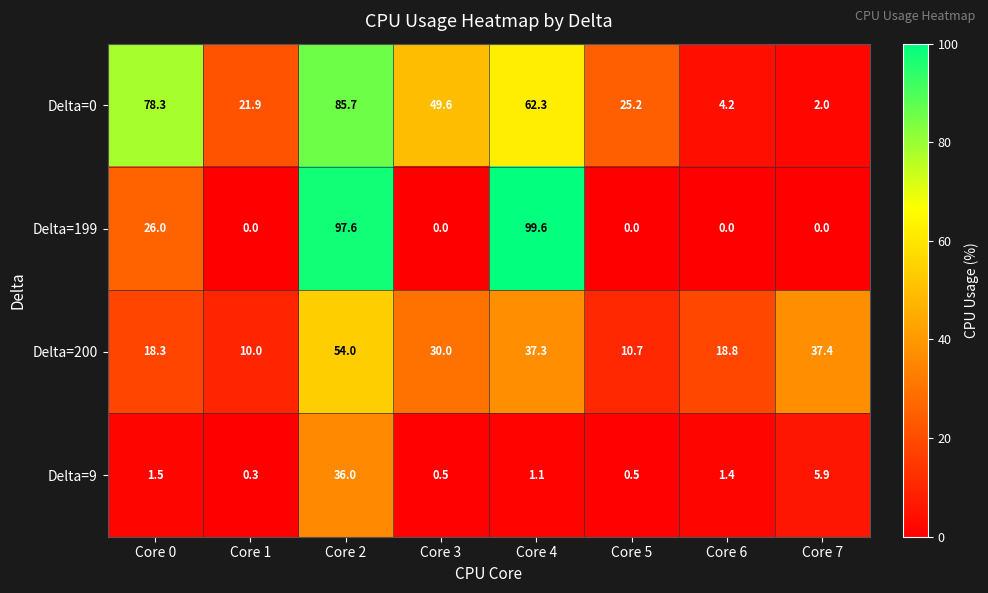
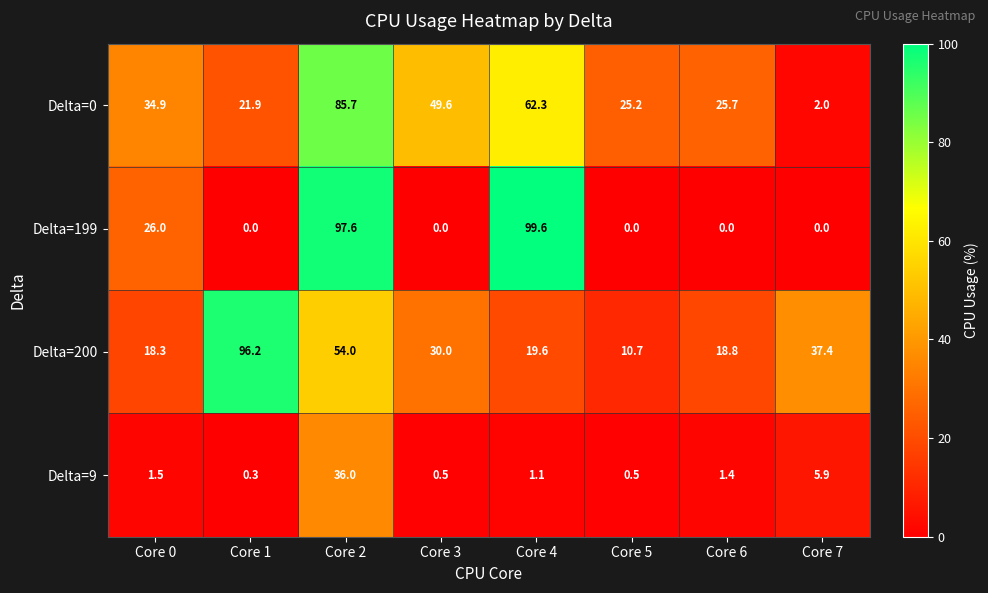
Delta=0, Core 0: 78.3 -> 34.9
Delta=0, Core 6: 4.2 -> 25.7
Delta=200, Core 1: 10.0 -> 96.2
Delta=200, Core 4: 37.3 -> 19.6
